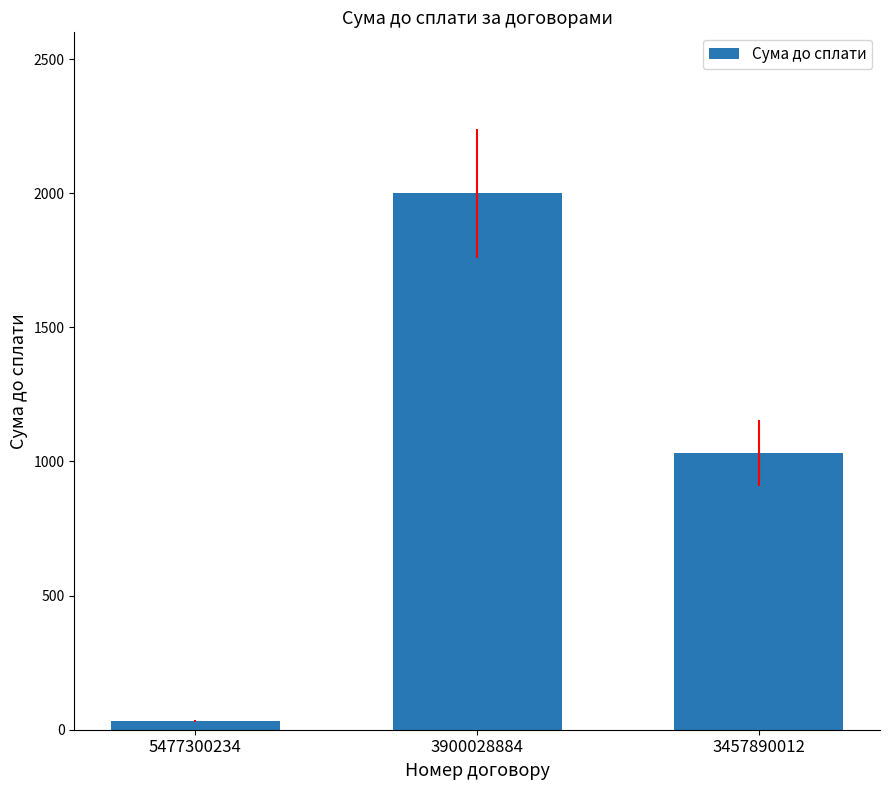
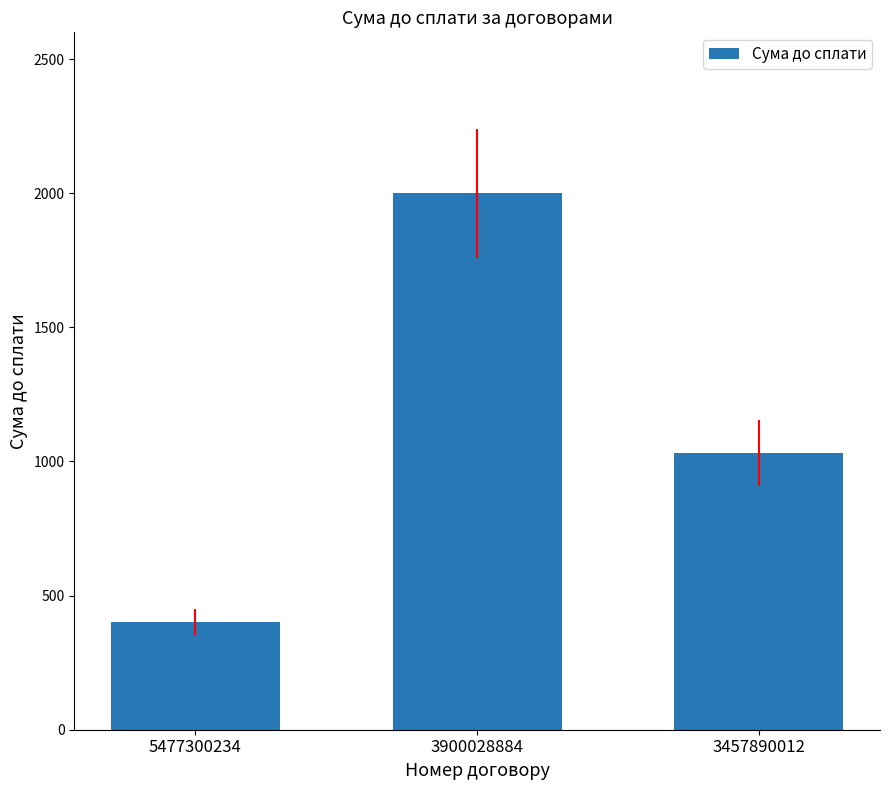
5477300234: 30 -> 400
